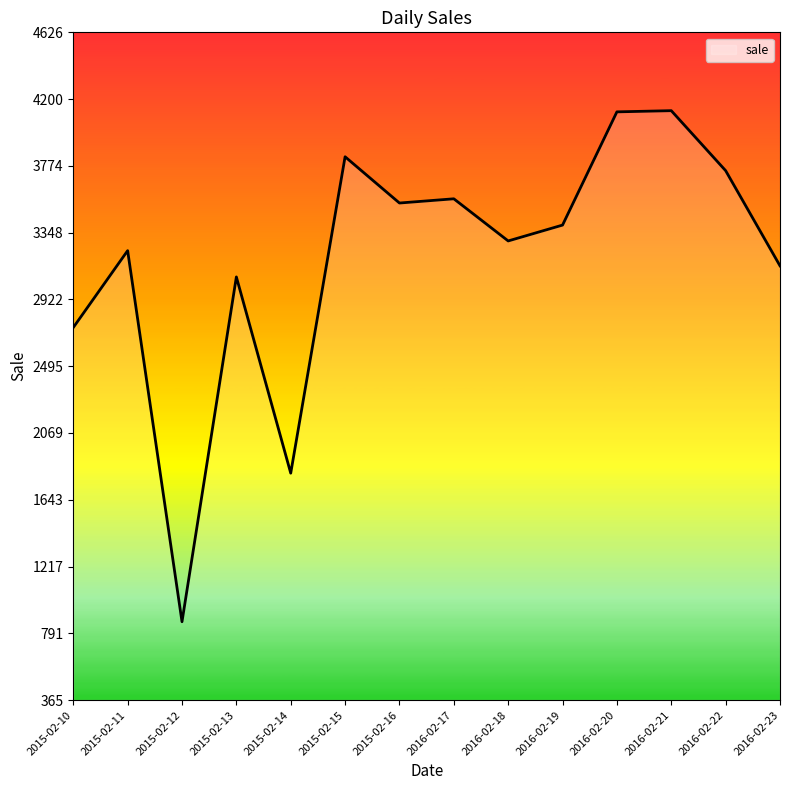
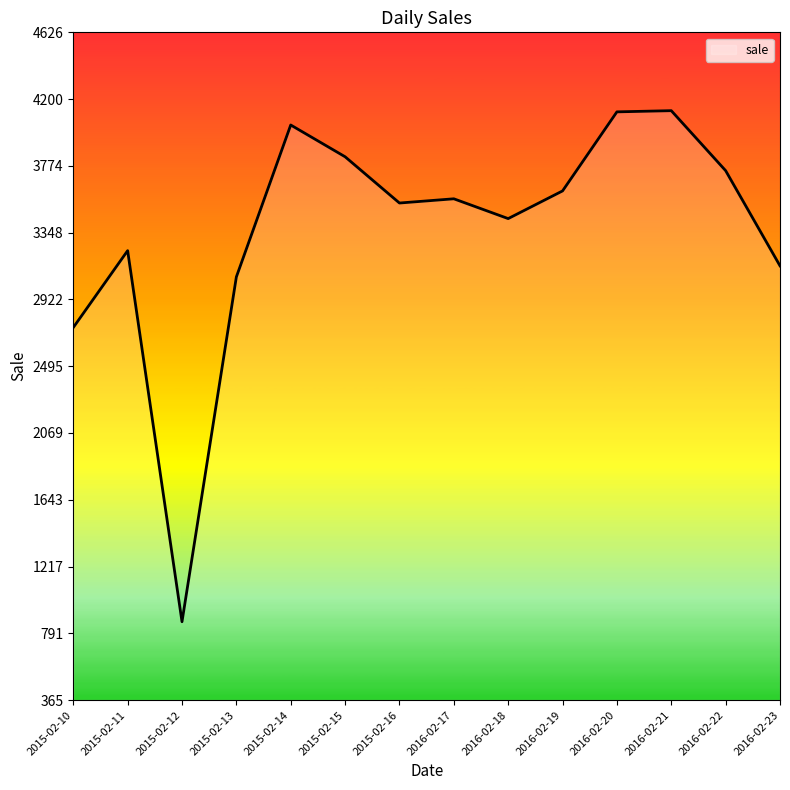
2015-02-14: 1810 -> 4040
2016-02-18: 3300 -> 3440
2016-02-19: 3400 -> 3610
